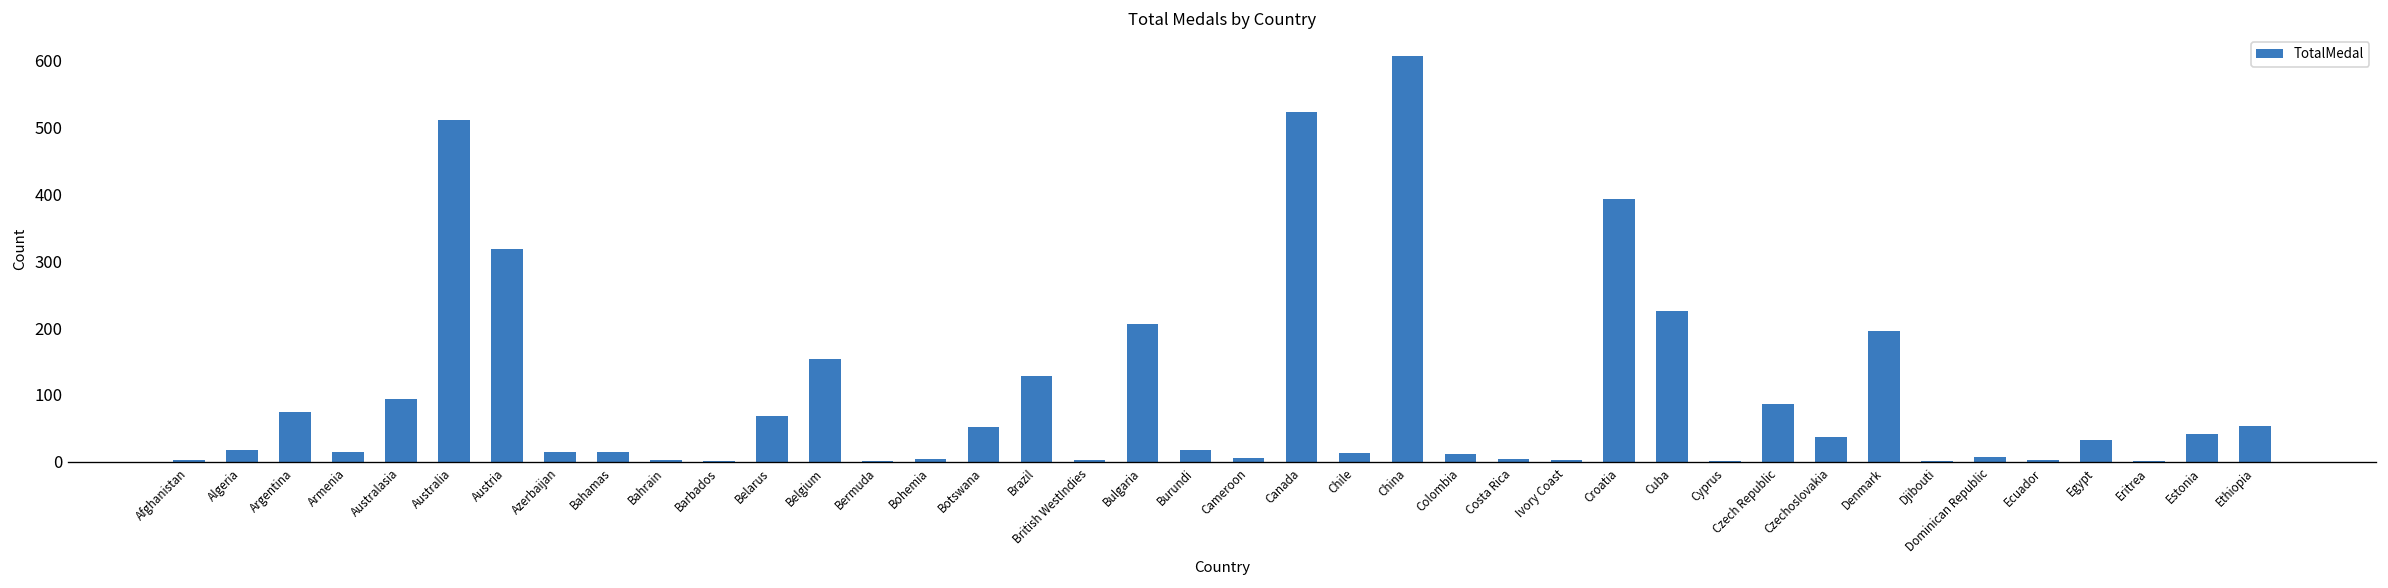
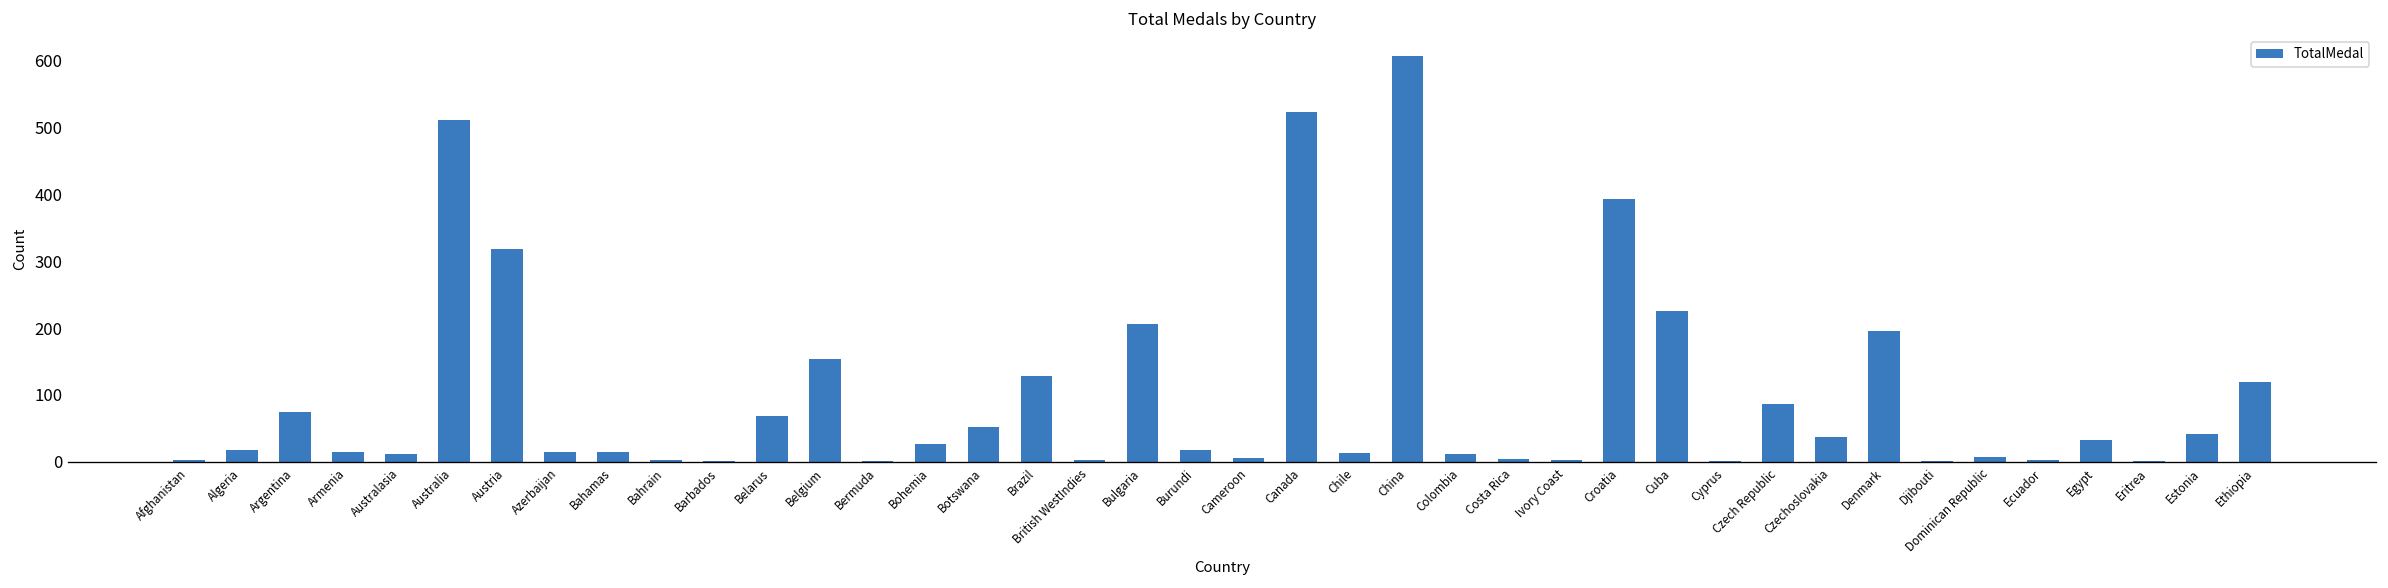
Australasia: 90 -> 10
Bohemia: 0 -> 30
Ethiopia: 50 -> 120
